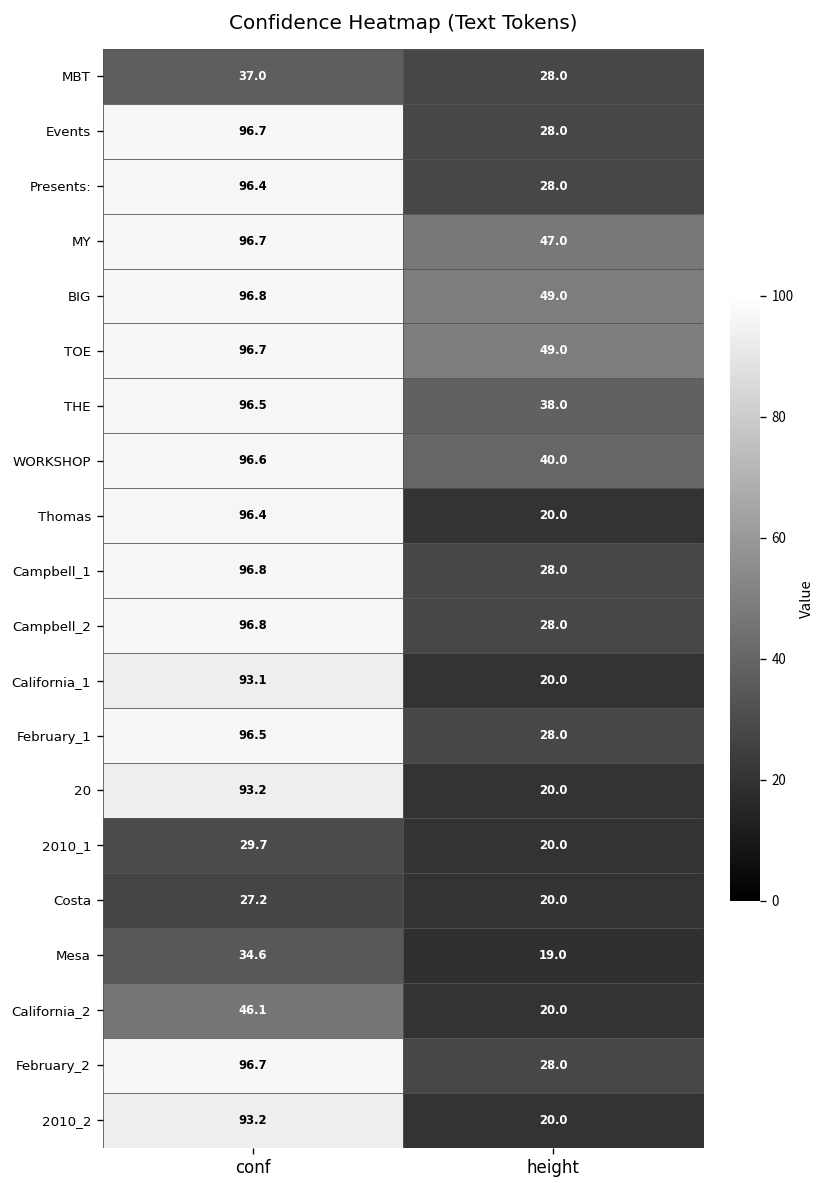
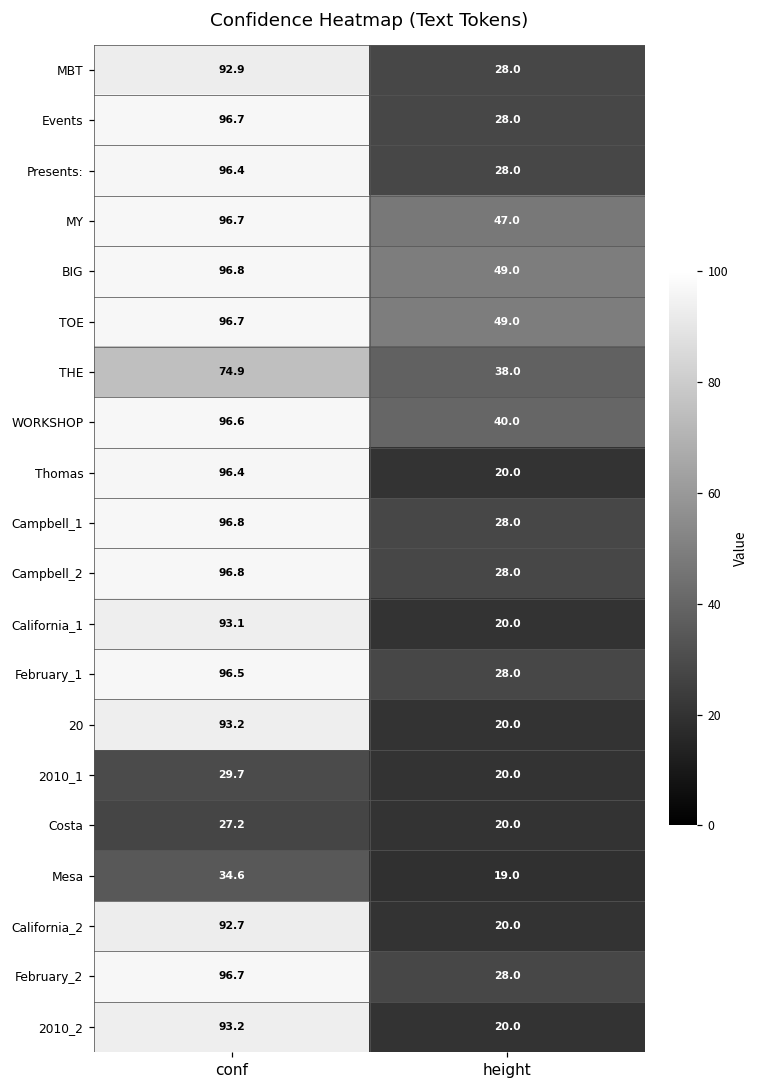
MBT, conf: 37.0 -> 92.9
THE, conf: 96.5 -> 74.9
California_2, conf: 46.1 -> 92.7
